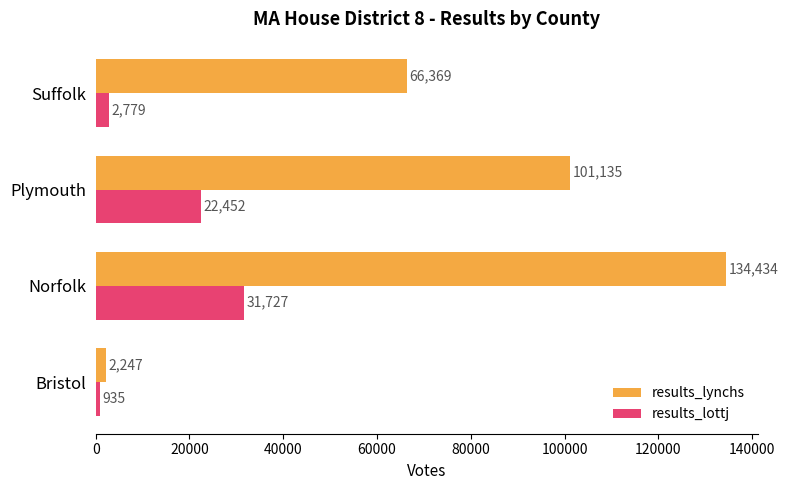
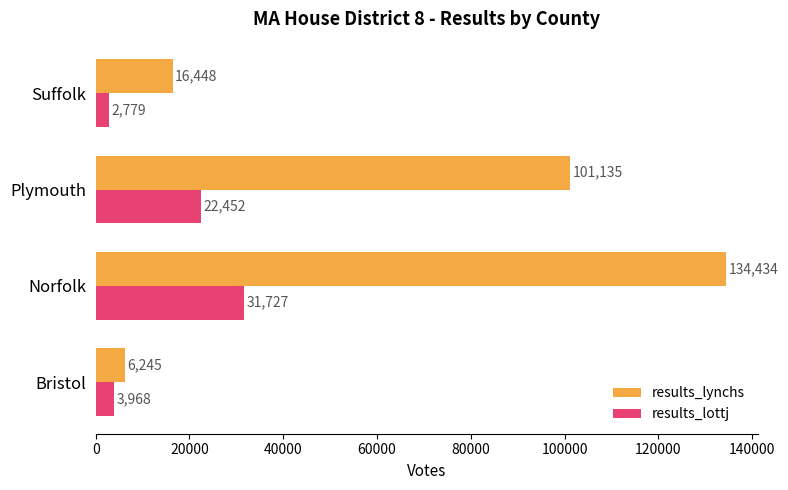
results_lynchs, Suffolk: 66,369 -> 16,448
results_lynchs, Bristol: 2,247 -> 6,245
results_lottj, Bristol: 935 -> 3,968
